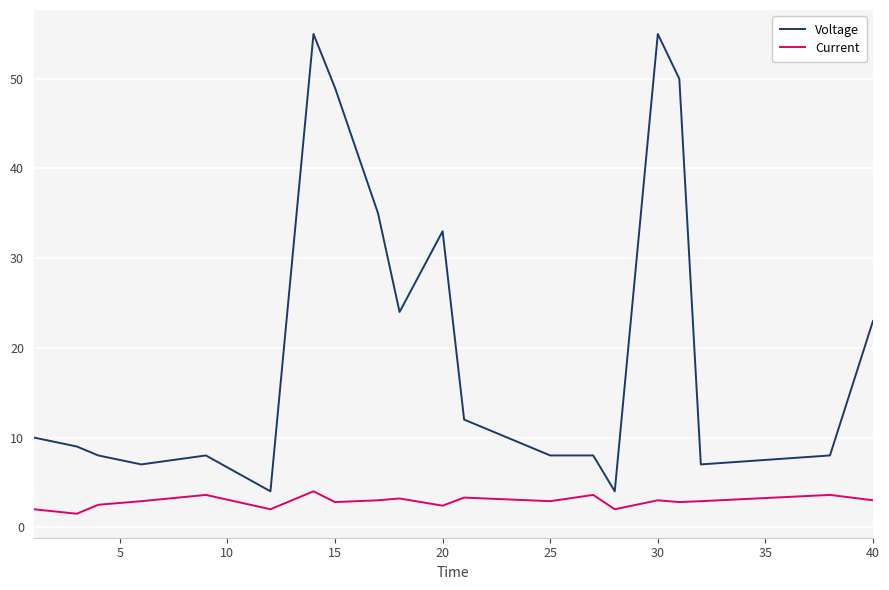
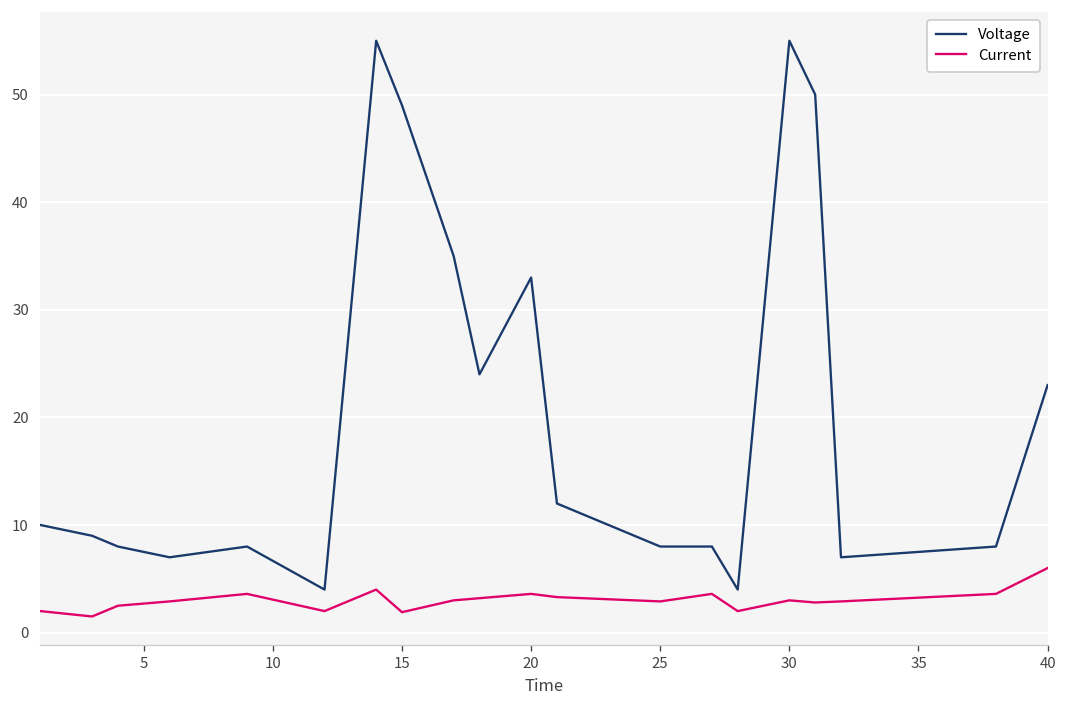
Current, 15: 3 -> 2
Current, 20: 2 -> 4
Current, 40: 3 -> 6
